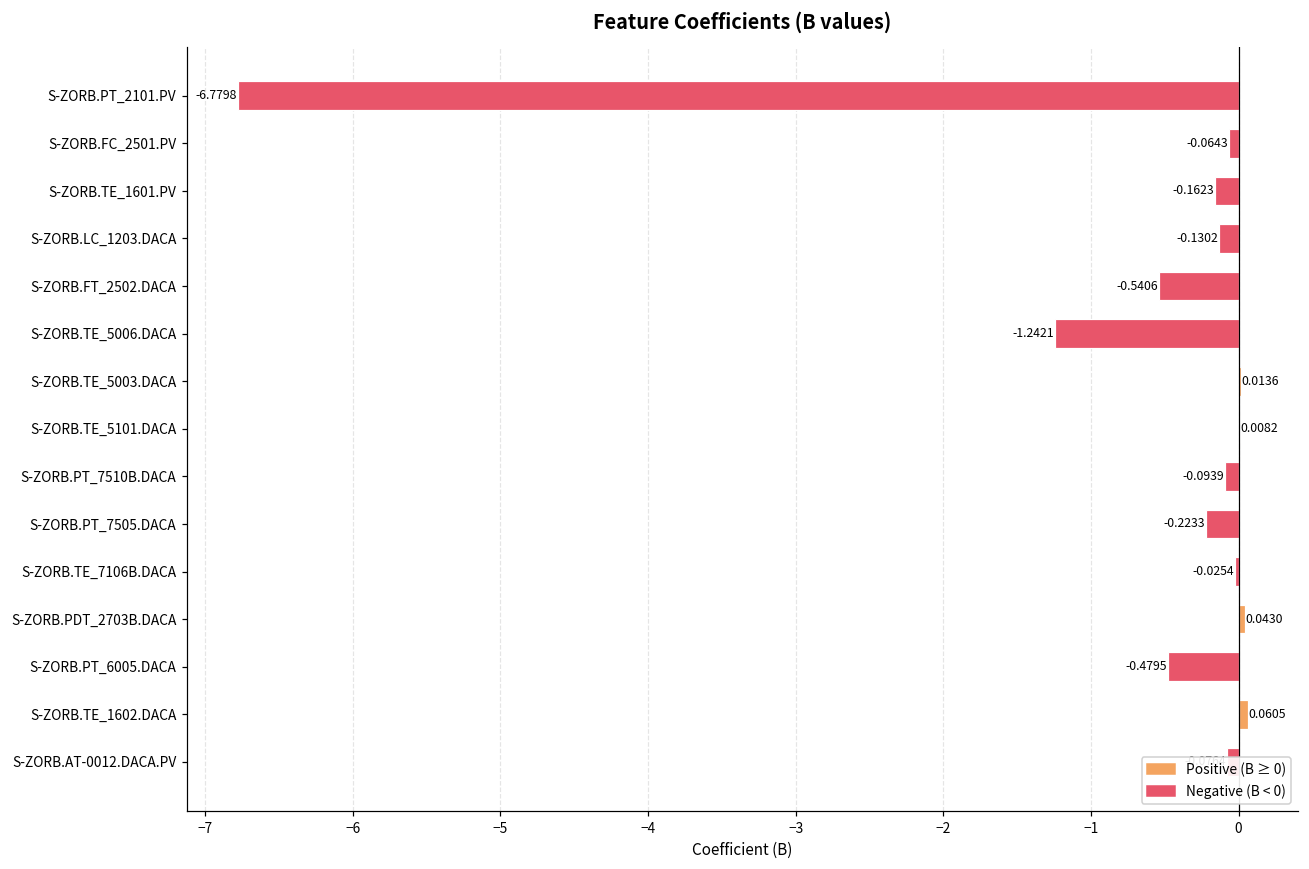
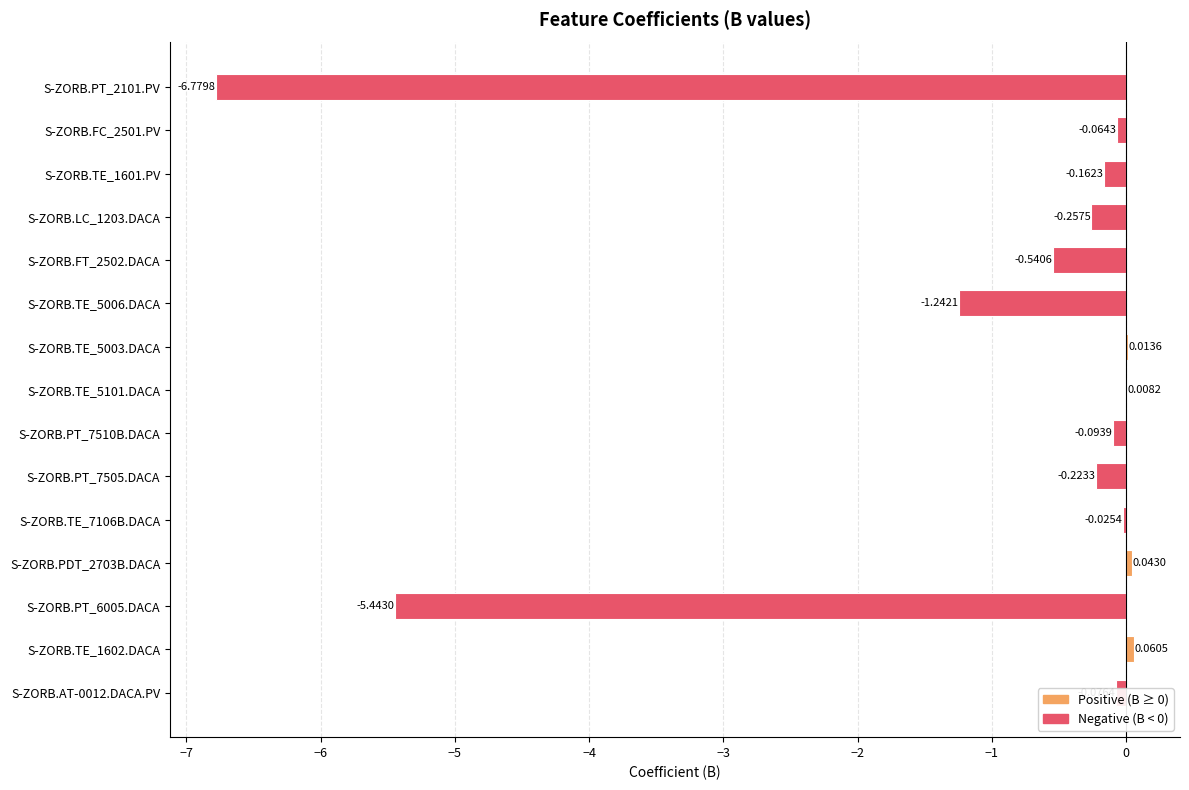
S-ZORB.LC_1203.DACA: -0.1302 -> -0.2575
S-ZORB.PT_6005.DACA: -0.4795 -> -5.4430
